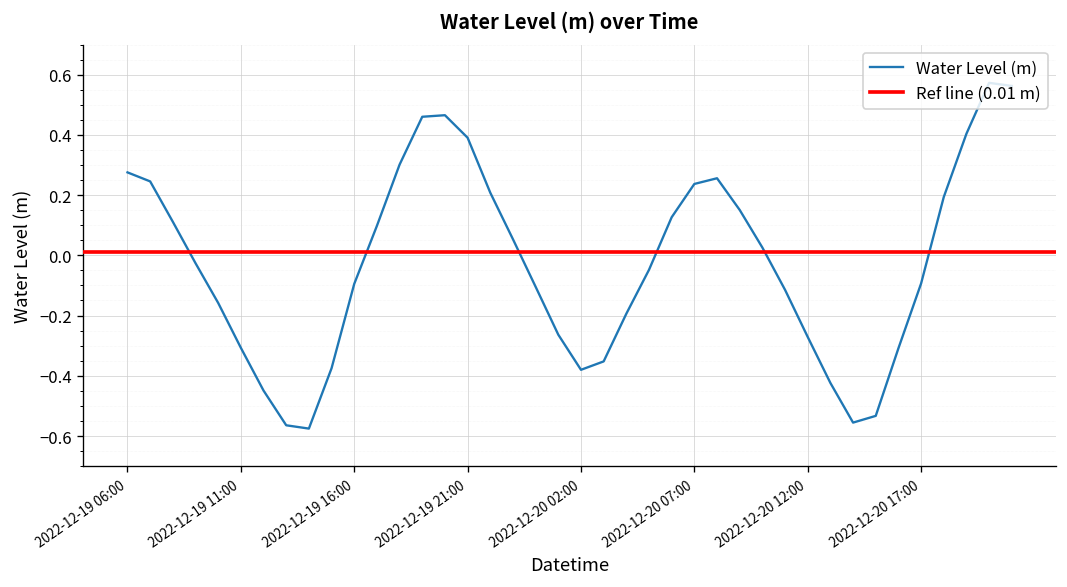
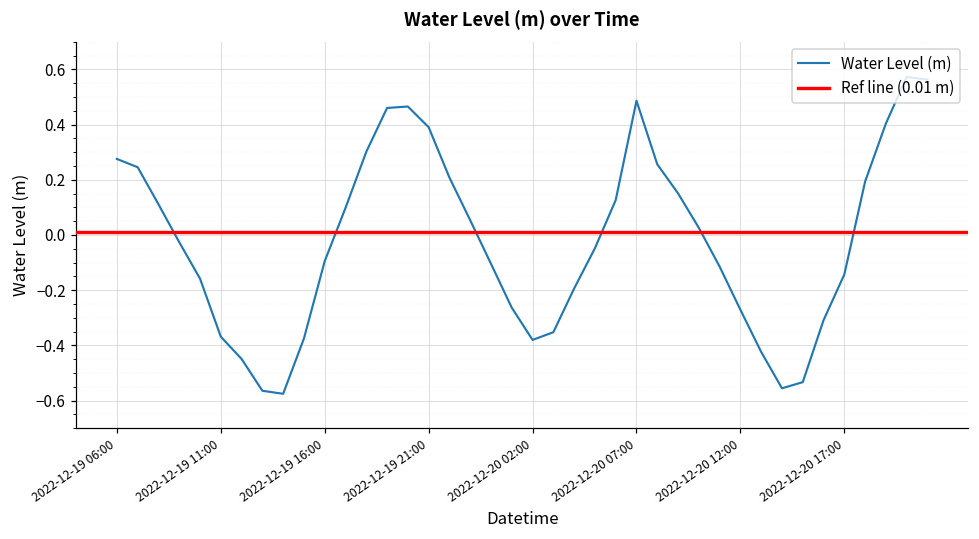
2022-12-19 11:00: -0.31 -> -0.37
2022-12-20 07:00: 0.24 -> 0.49
2022-12-20 17:00: -0.09 -> -0.14
